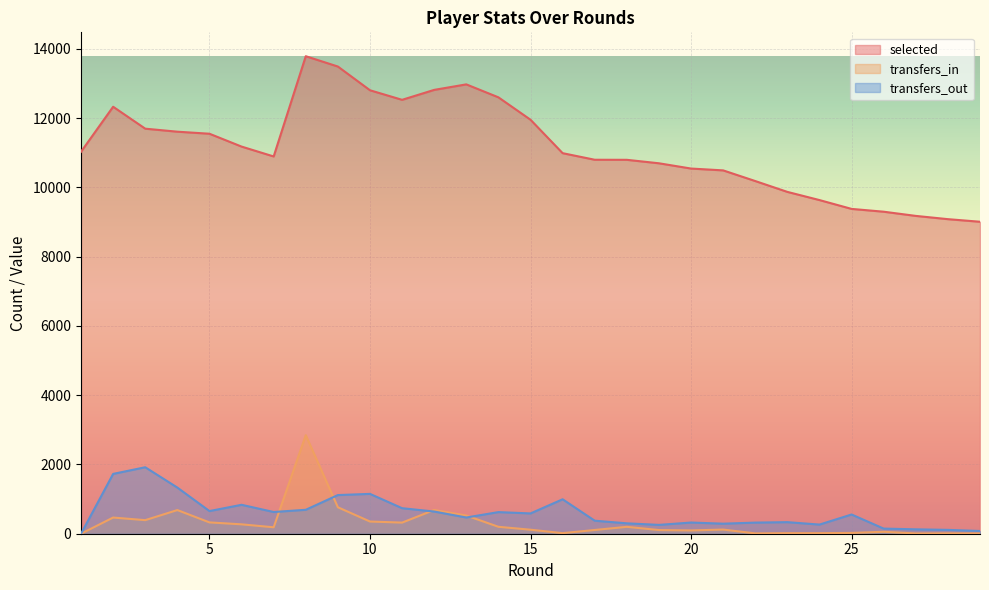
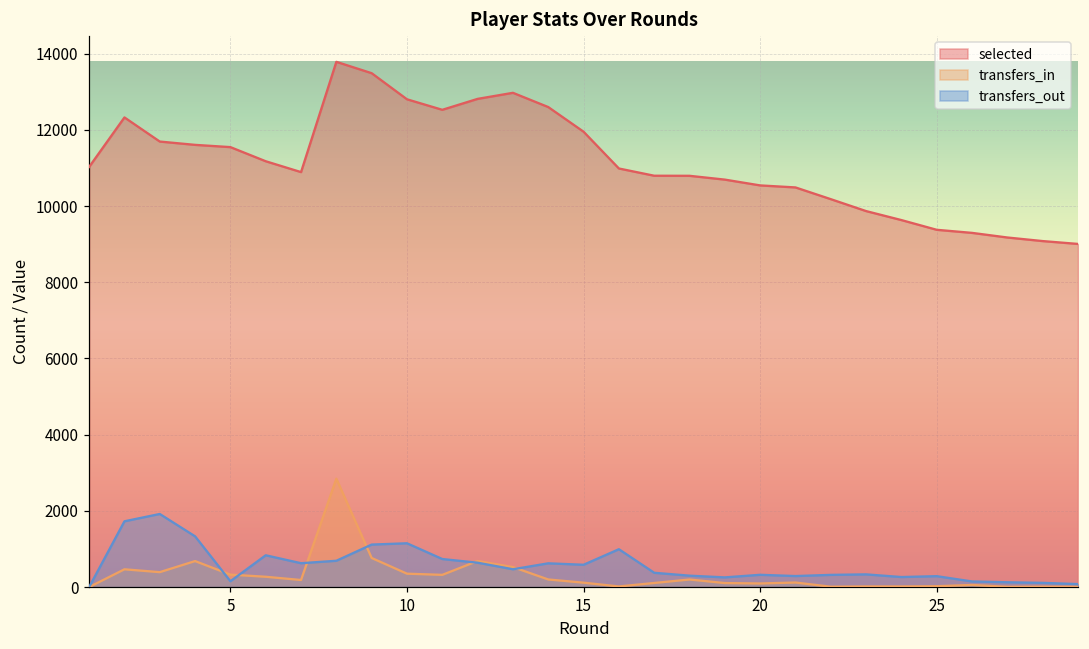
transfers_out, 5: 700 -> 200
transfers_out, 25: 600 -> 300
